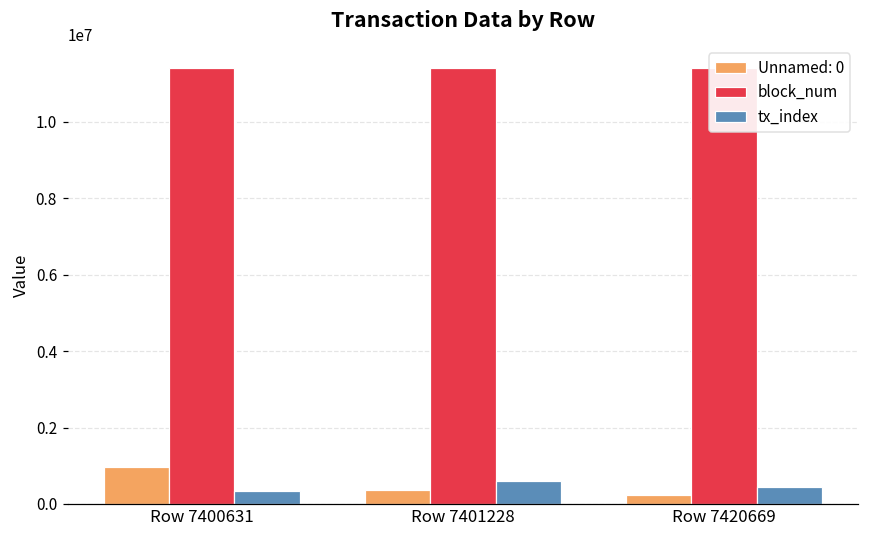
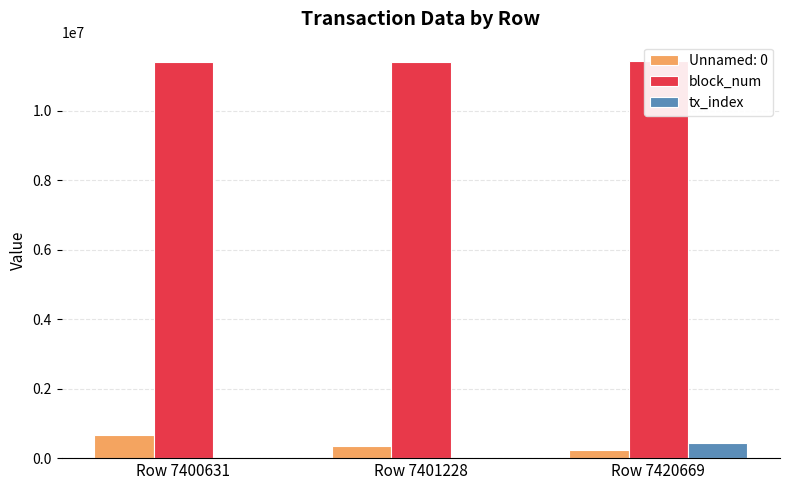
Unnamed: 0, Row 7400631: 1000000 -> 700000
tx_index, Row 7400631: 300000 -> 0
tx_index, Row 7401228: 600000 -> 0
